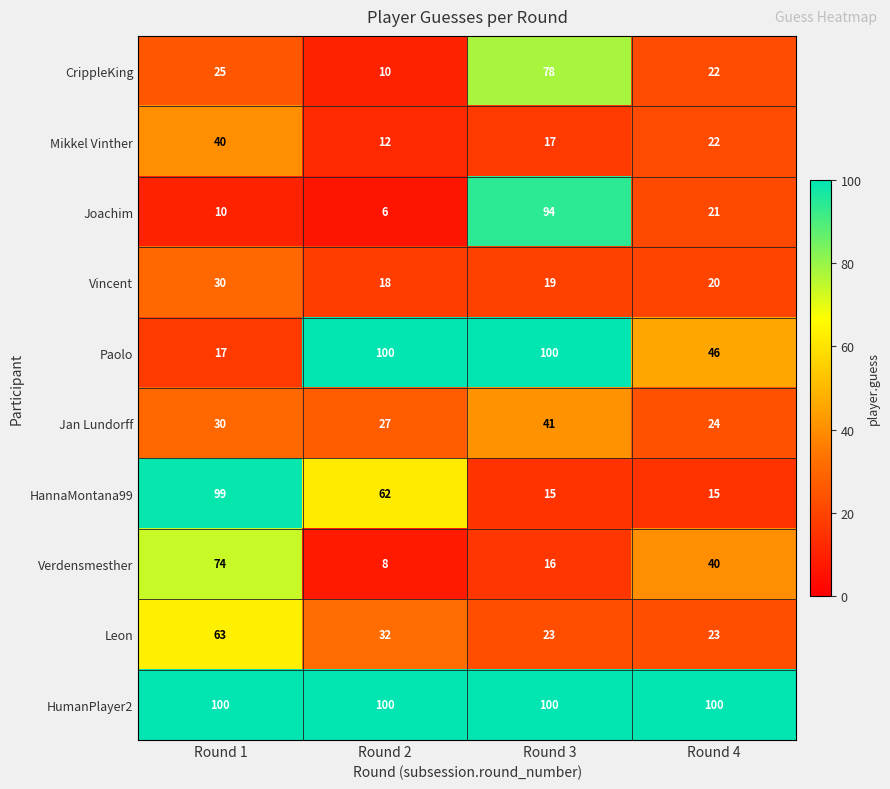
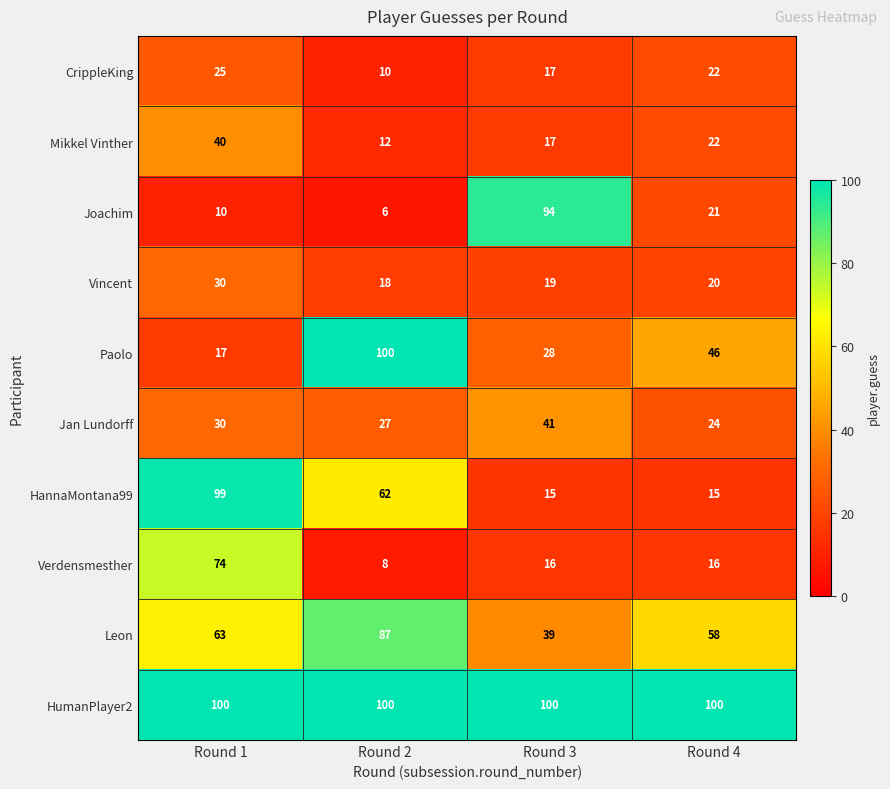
CrippleKing, Round 3: 78 -> 17
Paolo, Round 3: 100 -> 28
Verdensmesther, Round 4: 40 -> 16
Leon, Round 2: 32 -> 87
Leon, Round 3: 23 -> 39
Leon, Round 4: 23 -> 58
